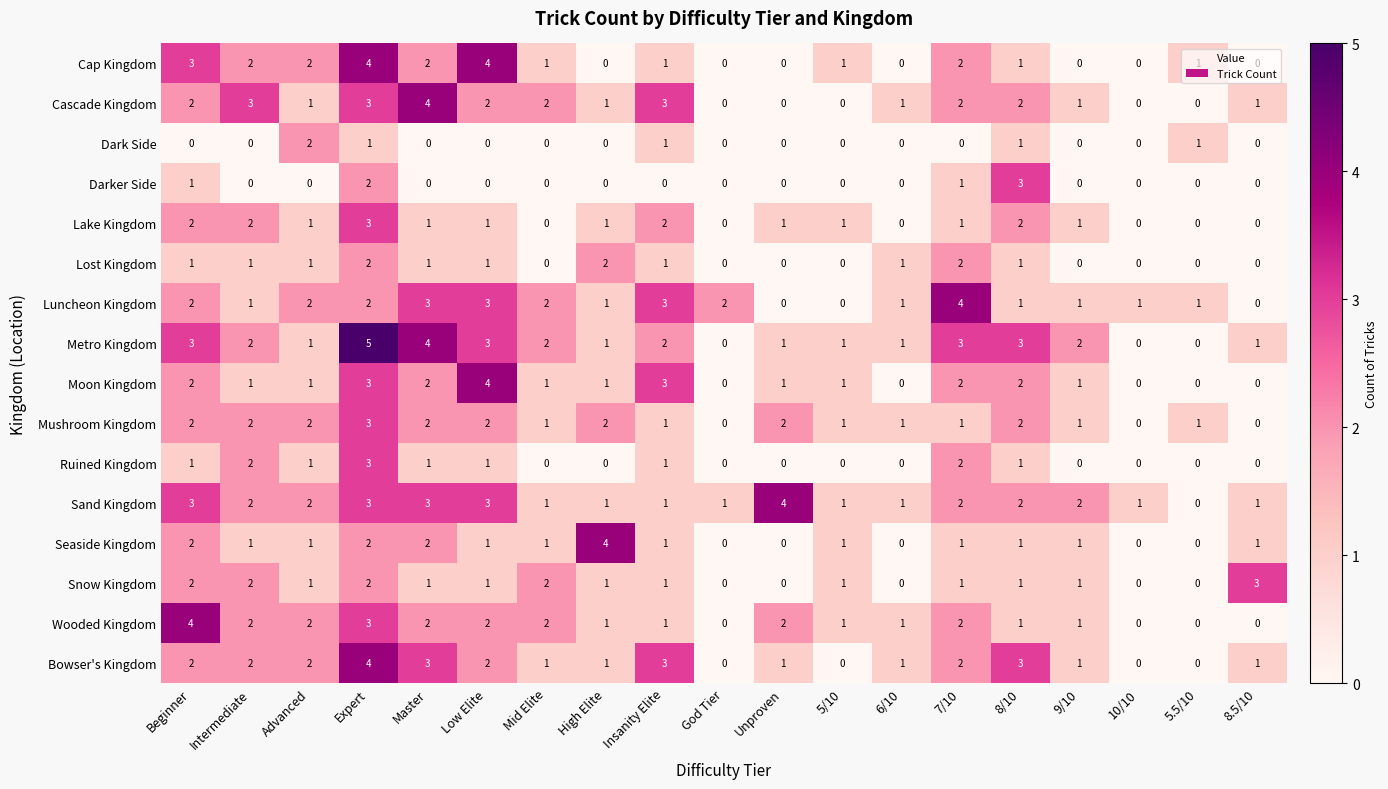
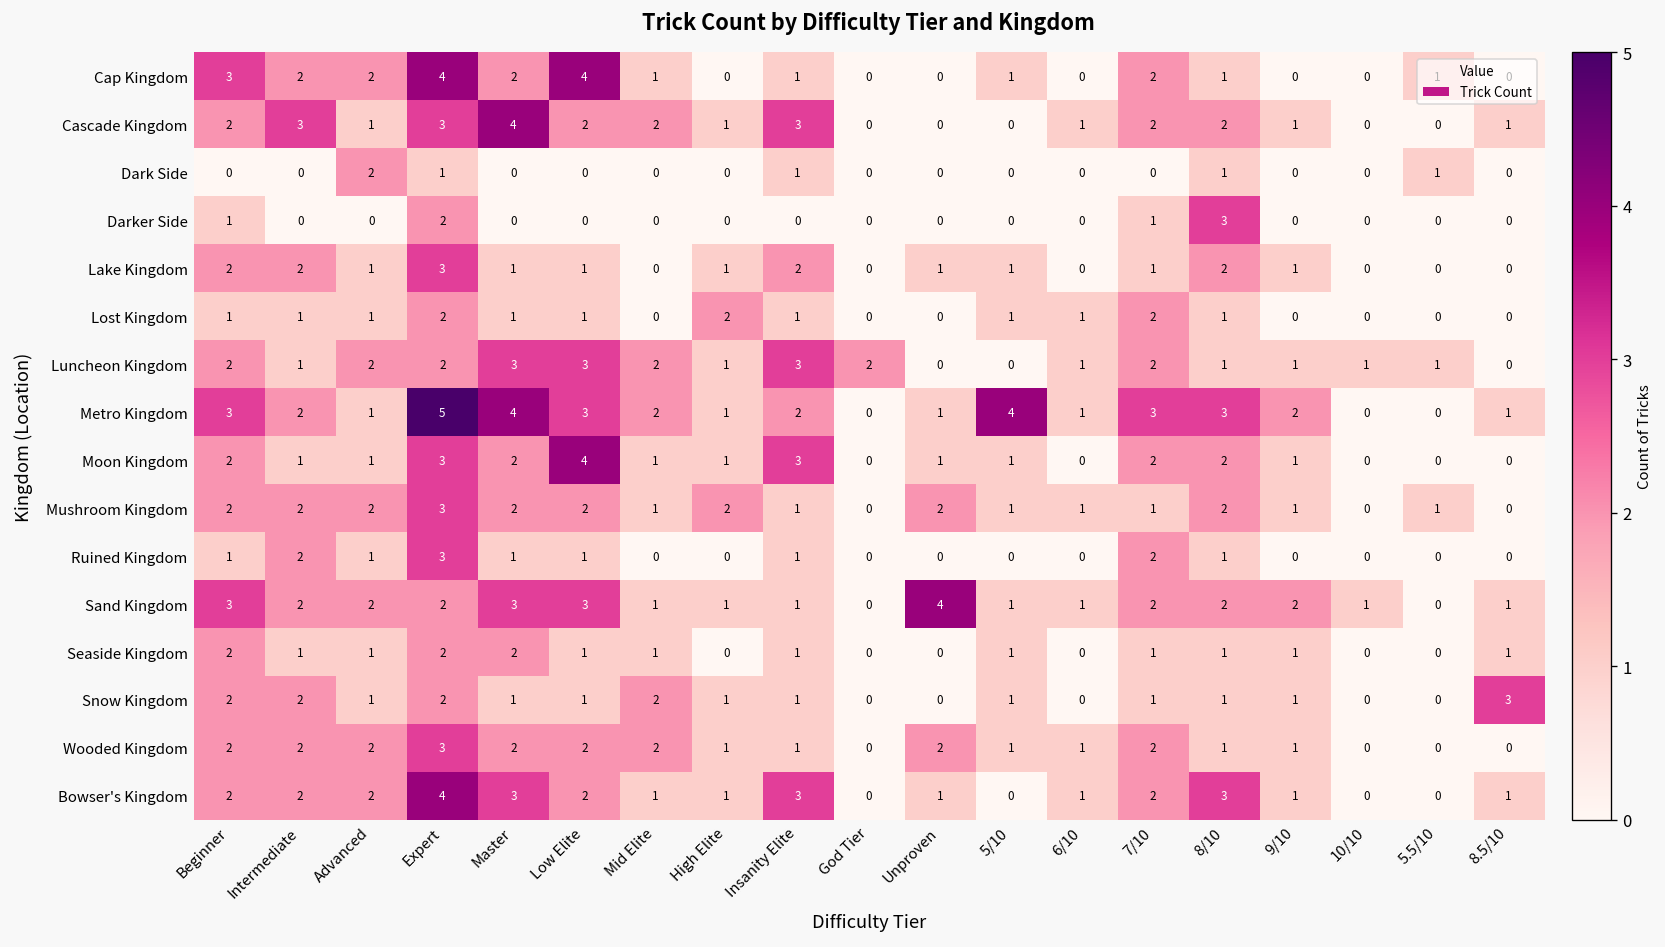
Lost Kingdom, 5/10: 0 -> 1
Luncheon Kingdom, 7/10: 4 -> 2
Metro Kingdom, 5/10: 1 -> 4
Sand Kingdom, Expert: 3 -> 2
Sand Kingdom, God Tier: 1 -> 0
Seaside Kingdom, High Elite: 4 -> 0
Wooded Kingdom, Beginner: 4 -> 2
